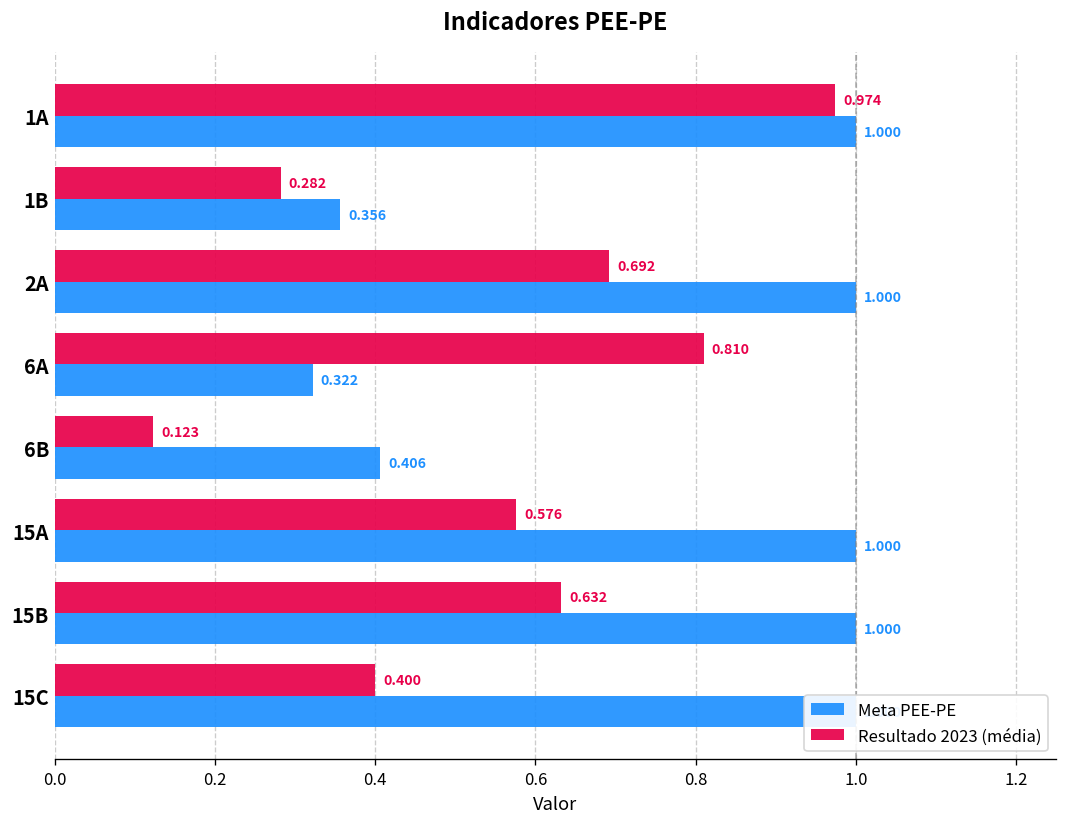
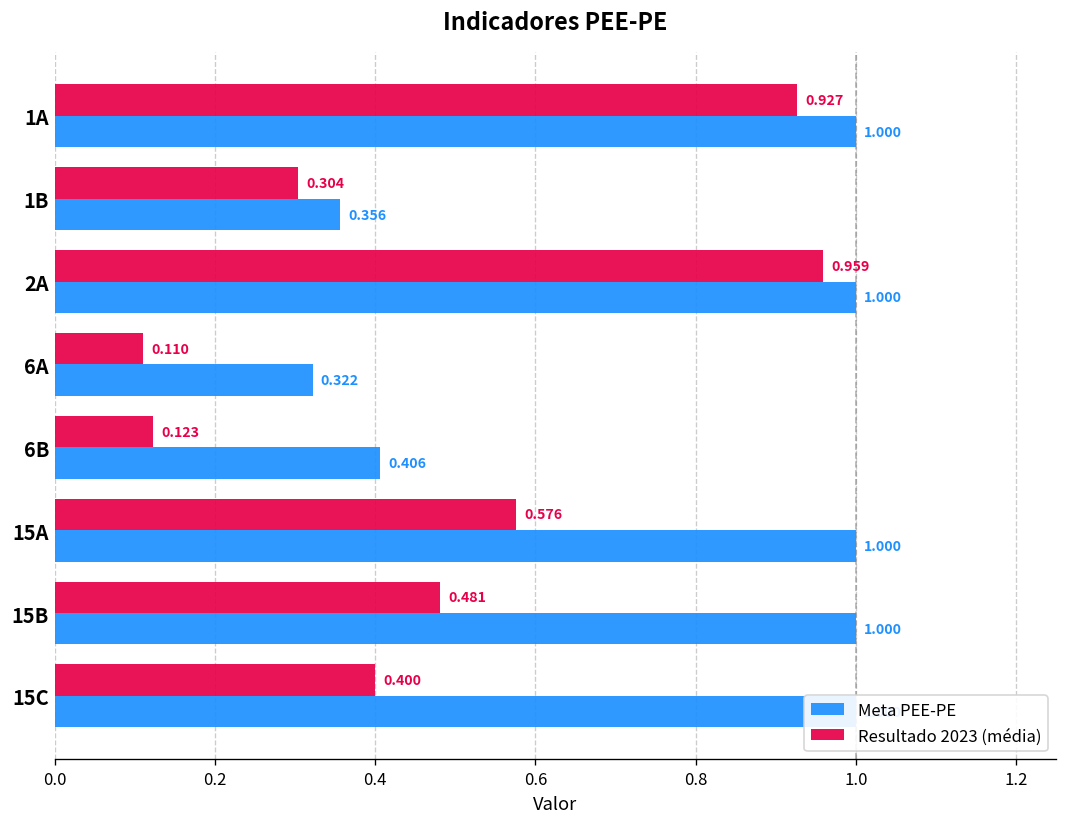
Resultado 2023 (média), 1A: 0.974 -> 0.927
Resultado 2023 (média), 1B: 0.282 -> 0.304
Resultado 2023 (média), 2A: 0.692 -> 0.959
Resultado 2023 (média), 6A: 0.810 -> 0.110
Resultado 2023 (média), 15B: 0.632 -> 0.481
